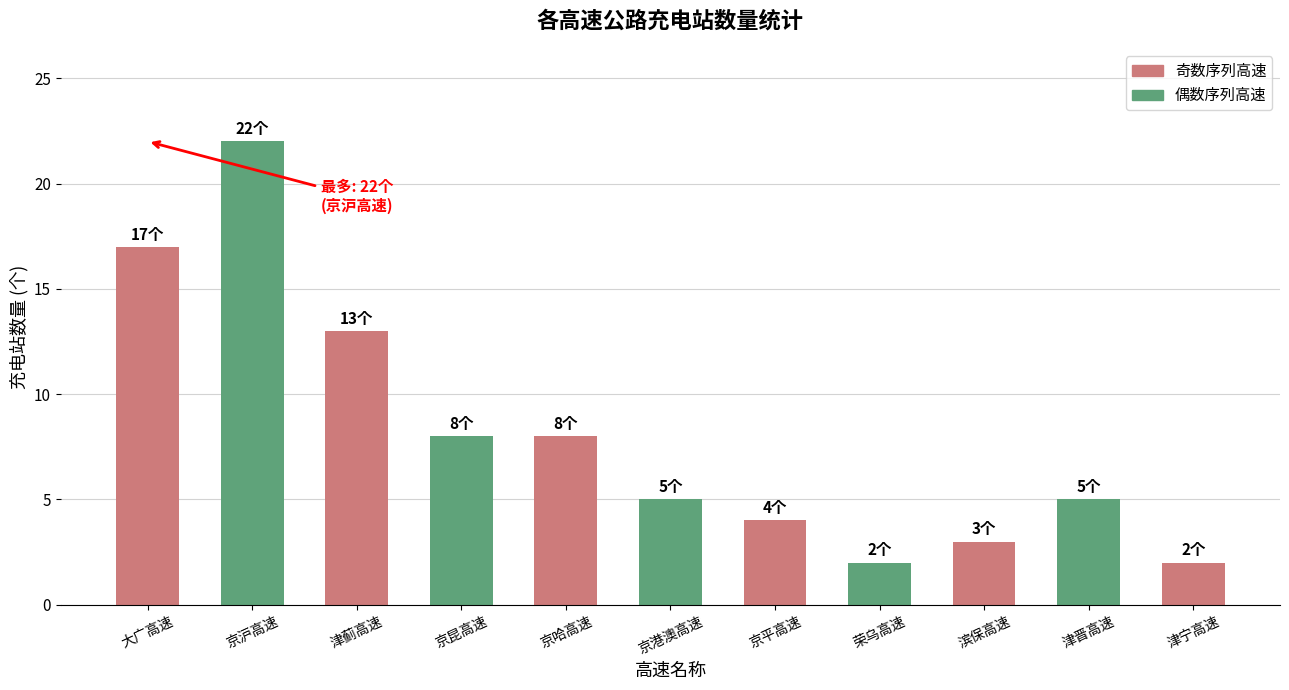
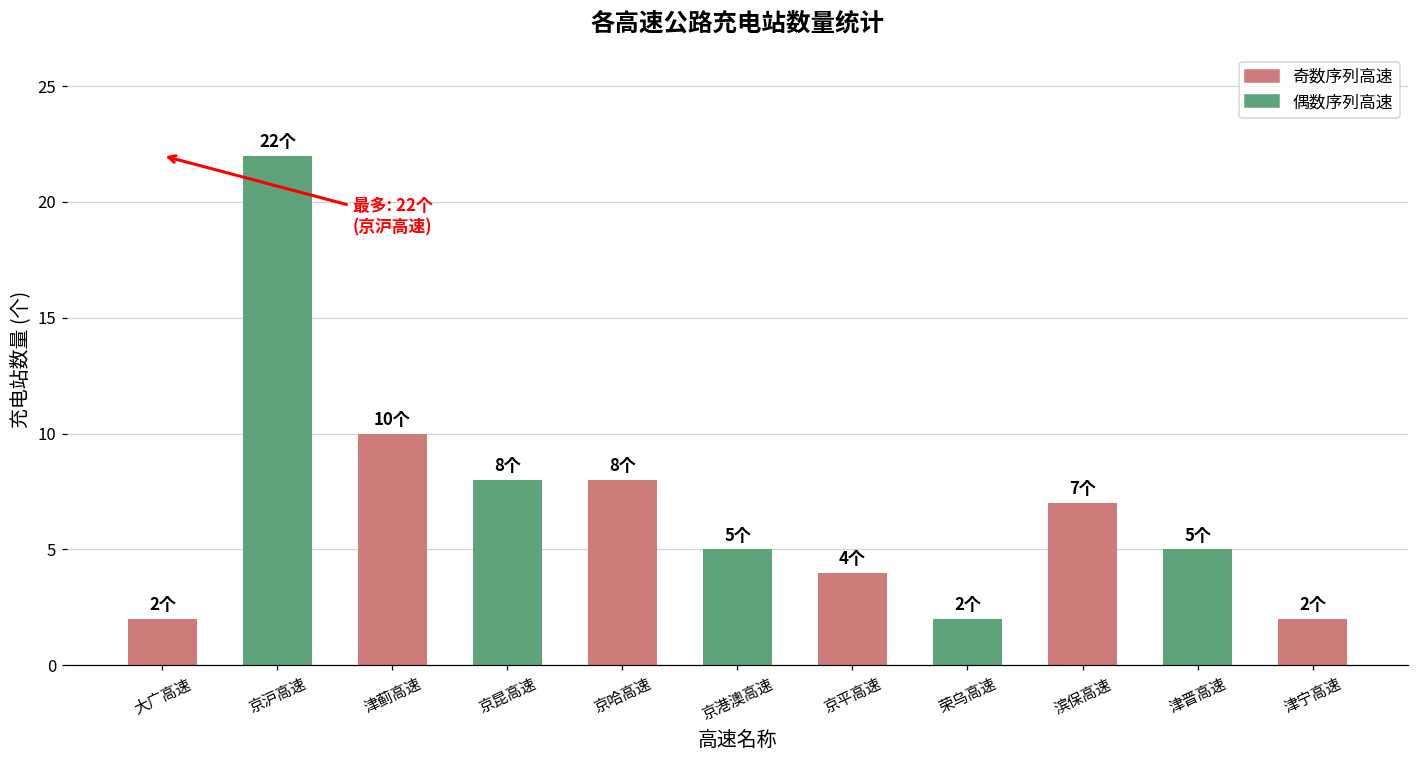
大广高速: 17个 -> 2个
津蓟高速: 13个 -> 10个
滨保高速: 3个 -> 7个
